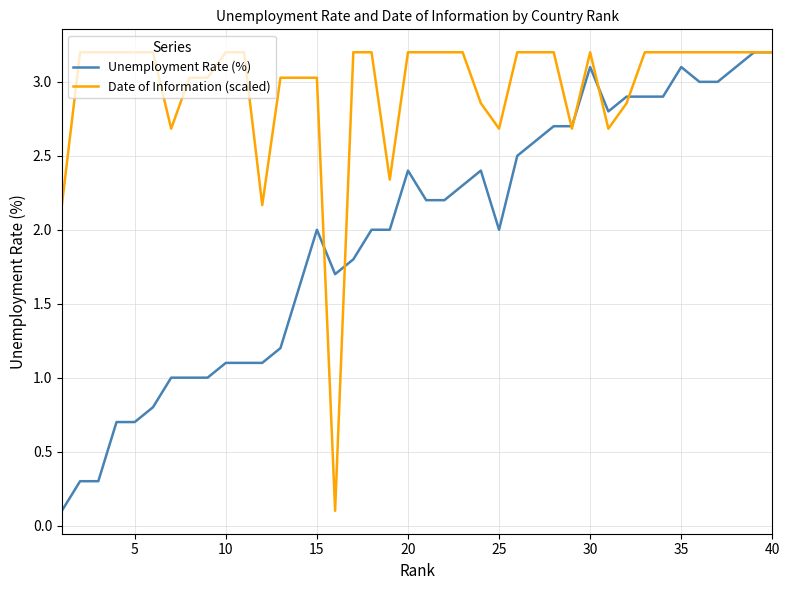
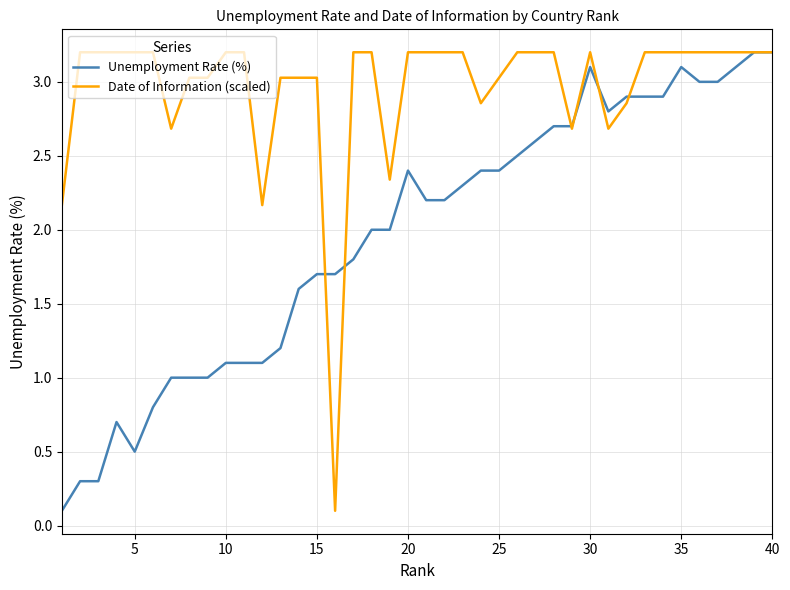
Unemployment Rate (%), 5: 0.7 -> 0.5
Unemployment Rate (%), 15: 2.0 -> 1.7
Unemployment Rate (%), 25: 2.0 -> 2.4
Date of Information (scaled), 25: 2.68 -> 3.03
